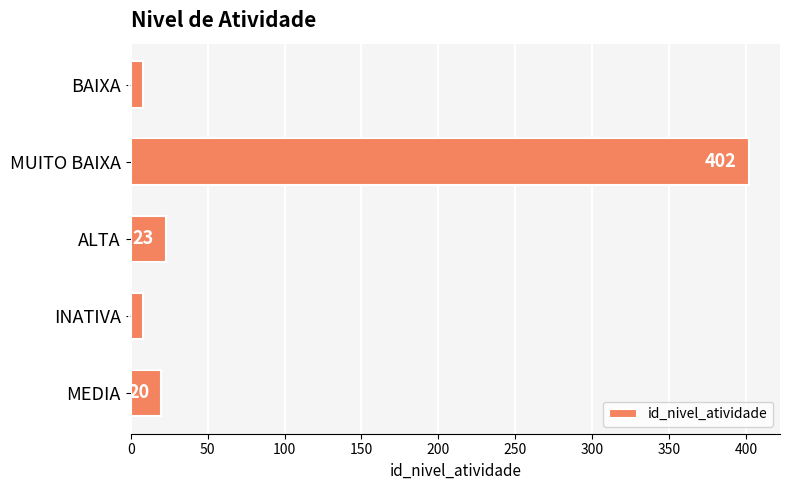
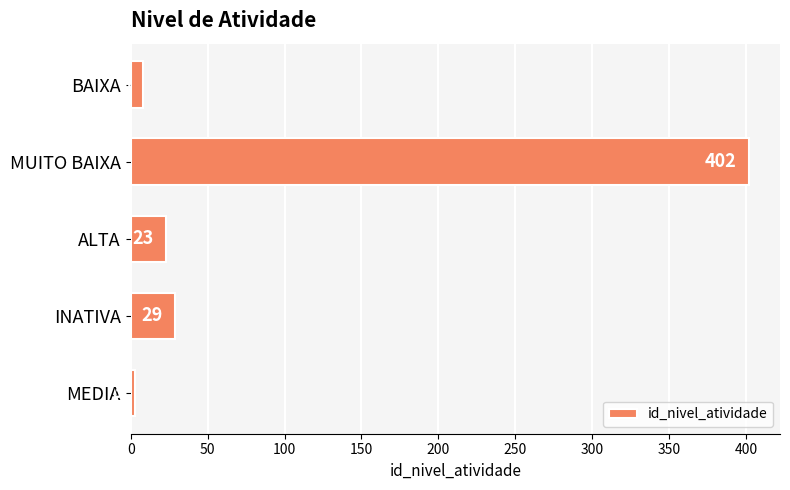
INATIVA: 8 -> 29
MEDIA: 20 -> 3
